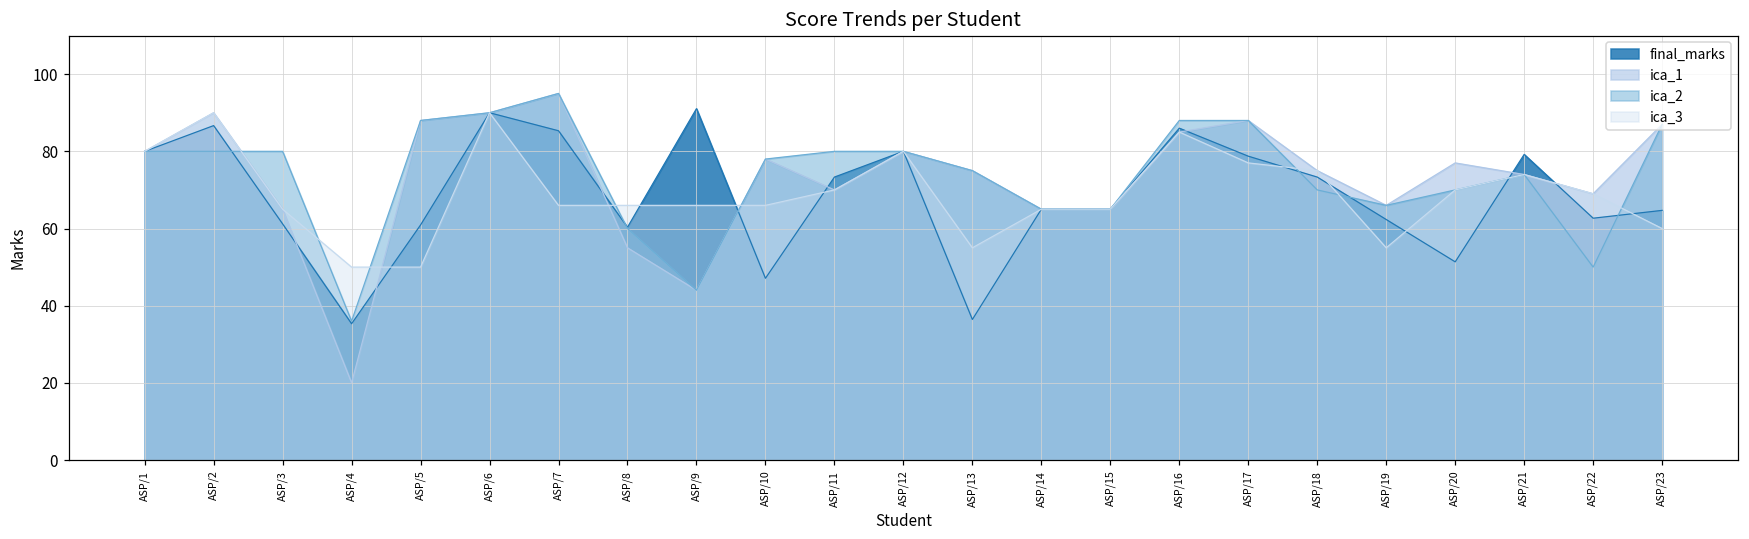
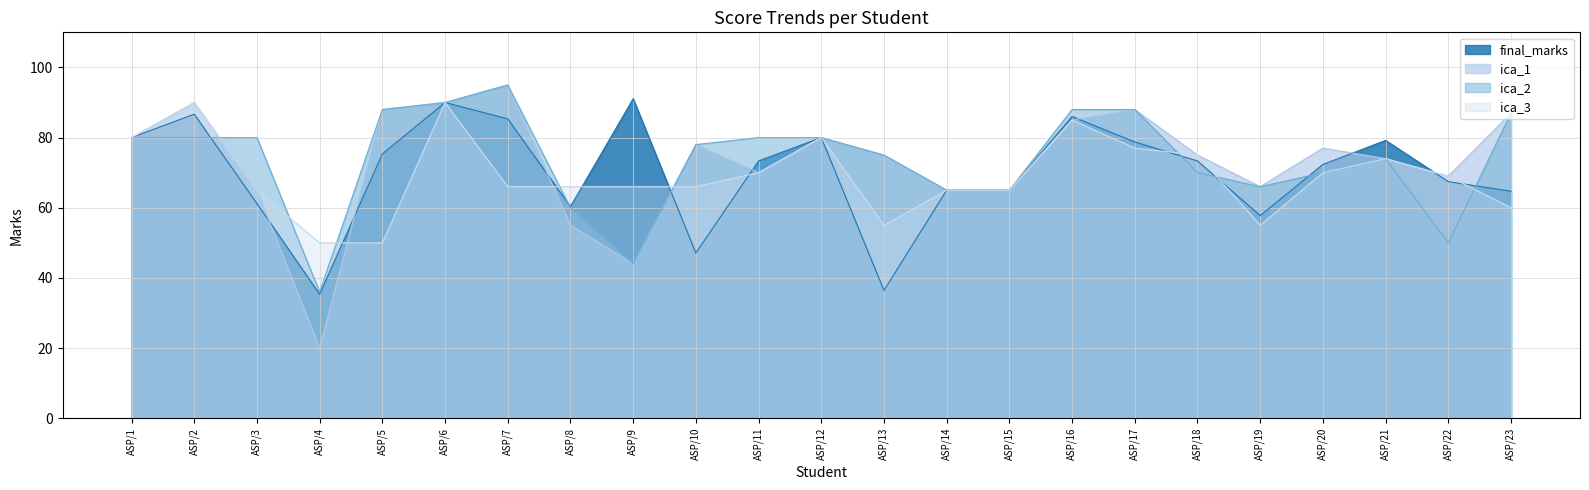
final_marks, ASP/5: 61 -> 75
final_marks, ASP/19: 62 -> 58
final_marks, ASP/20: 51 -> 72
final_marks, ASP/22: 63 -> 67
